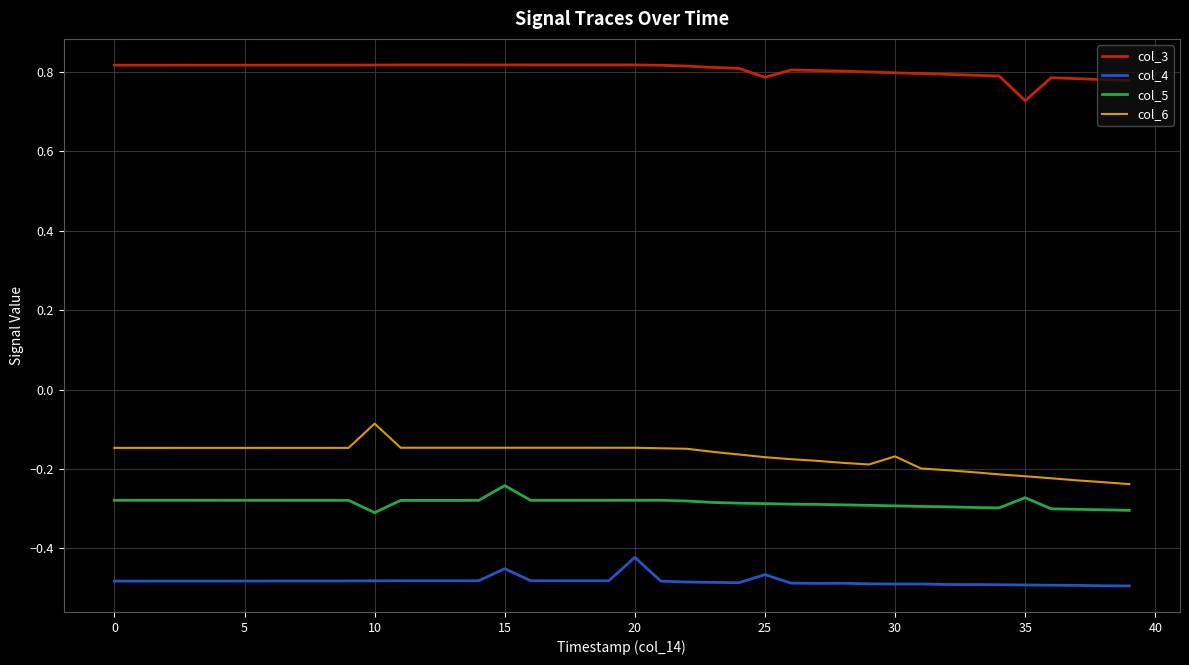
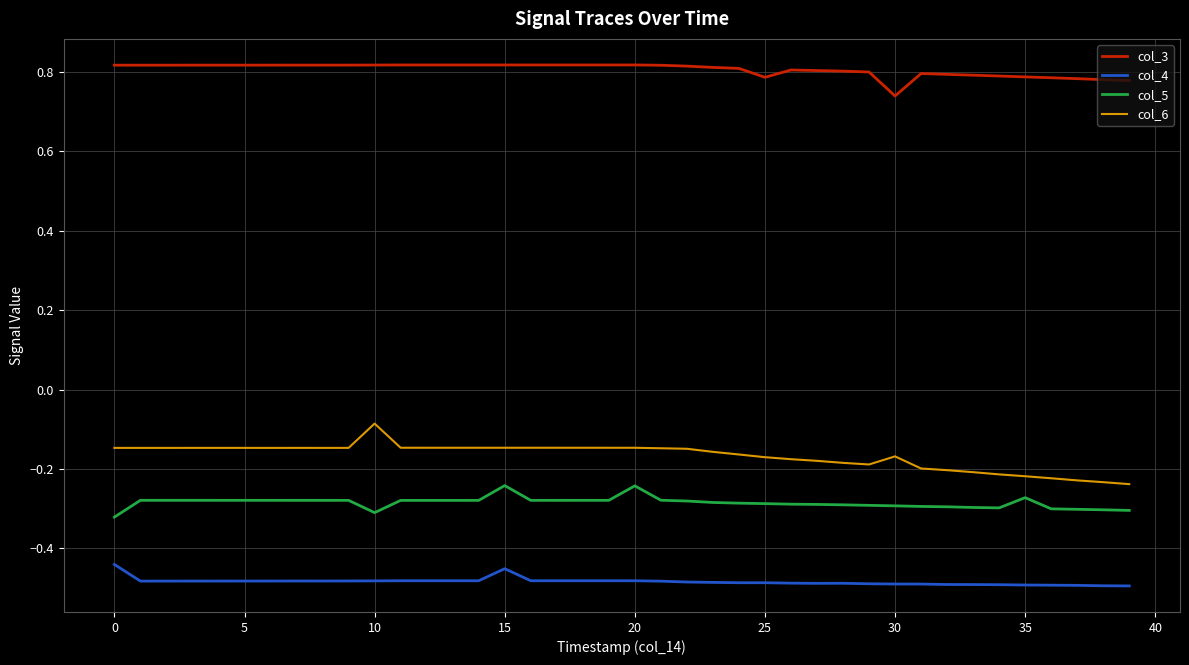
col_4, 0: -0.48 -> -0.44
col_5, 0: -0.28 -> -0.32
col_4, 20: -0.42 -> -0.48
col_5, 20: -0.28 -> -0.24
col_4, 25: -0.47 -> -0.49
col_3, 30: 0.80 -> 0.74
col_3, 35: 0.73 -> 0.79
